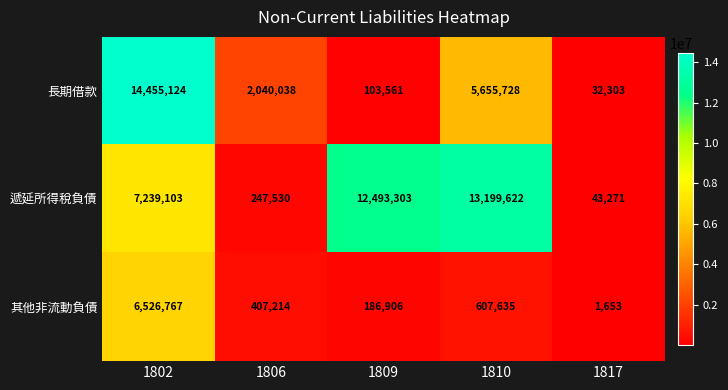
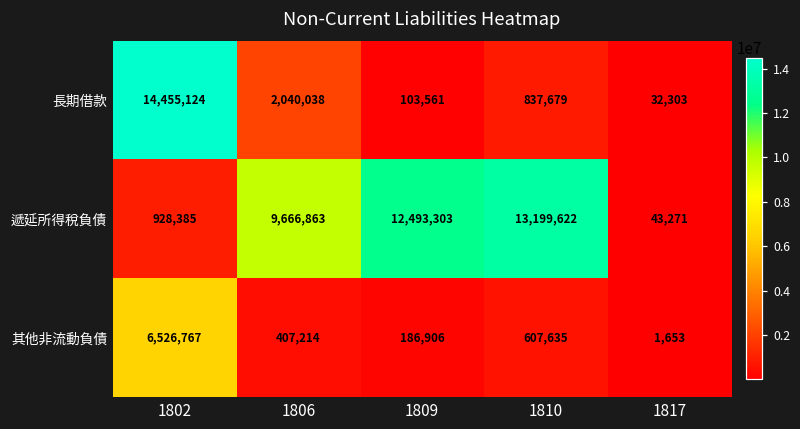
長期借款, 1810: 5,655,728 -> 837,679
遞延所得稅負債, 1802: 7,239,103 -> 928,385
遞延所得稅負債, 1806: 247,530 -> 9,666,863
